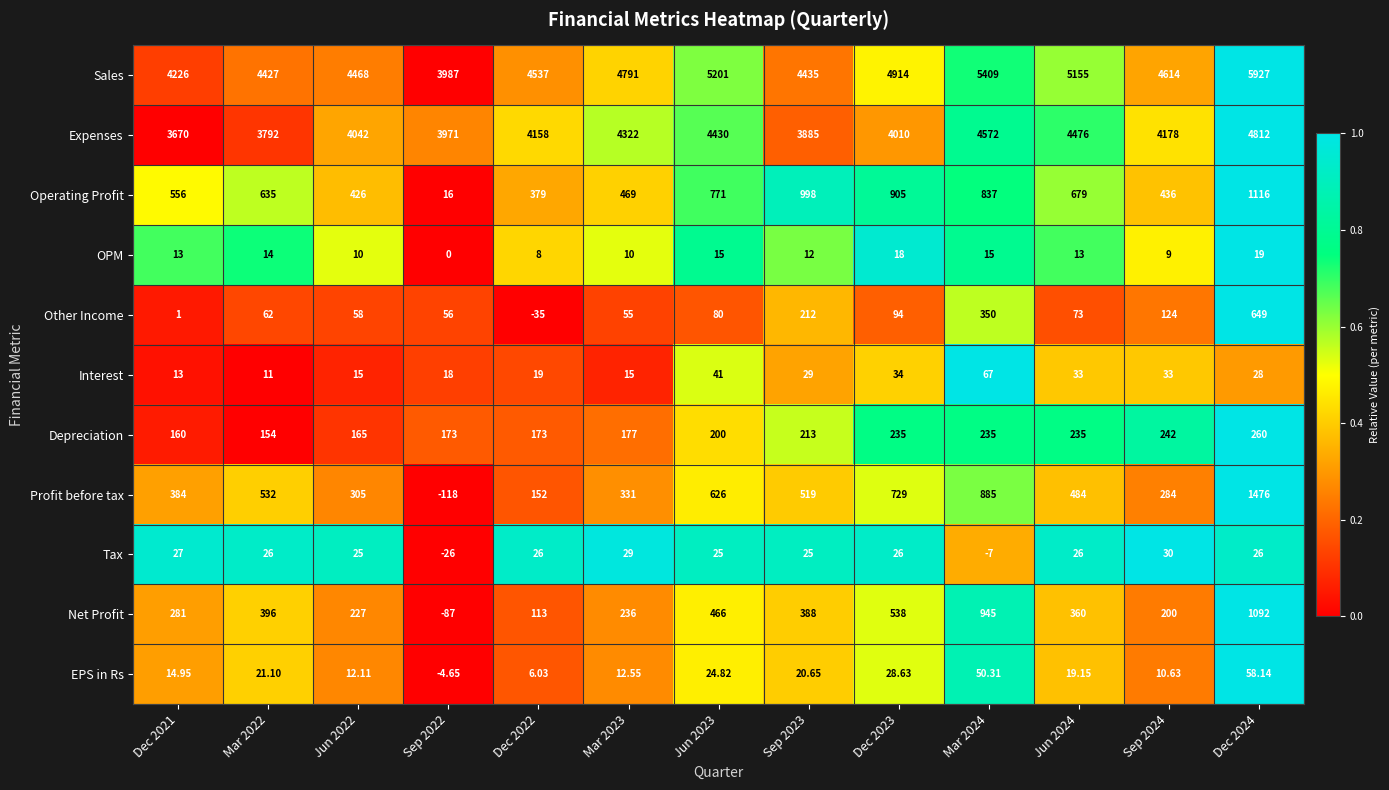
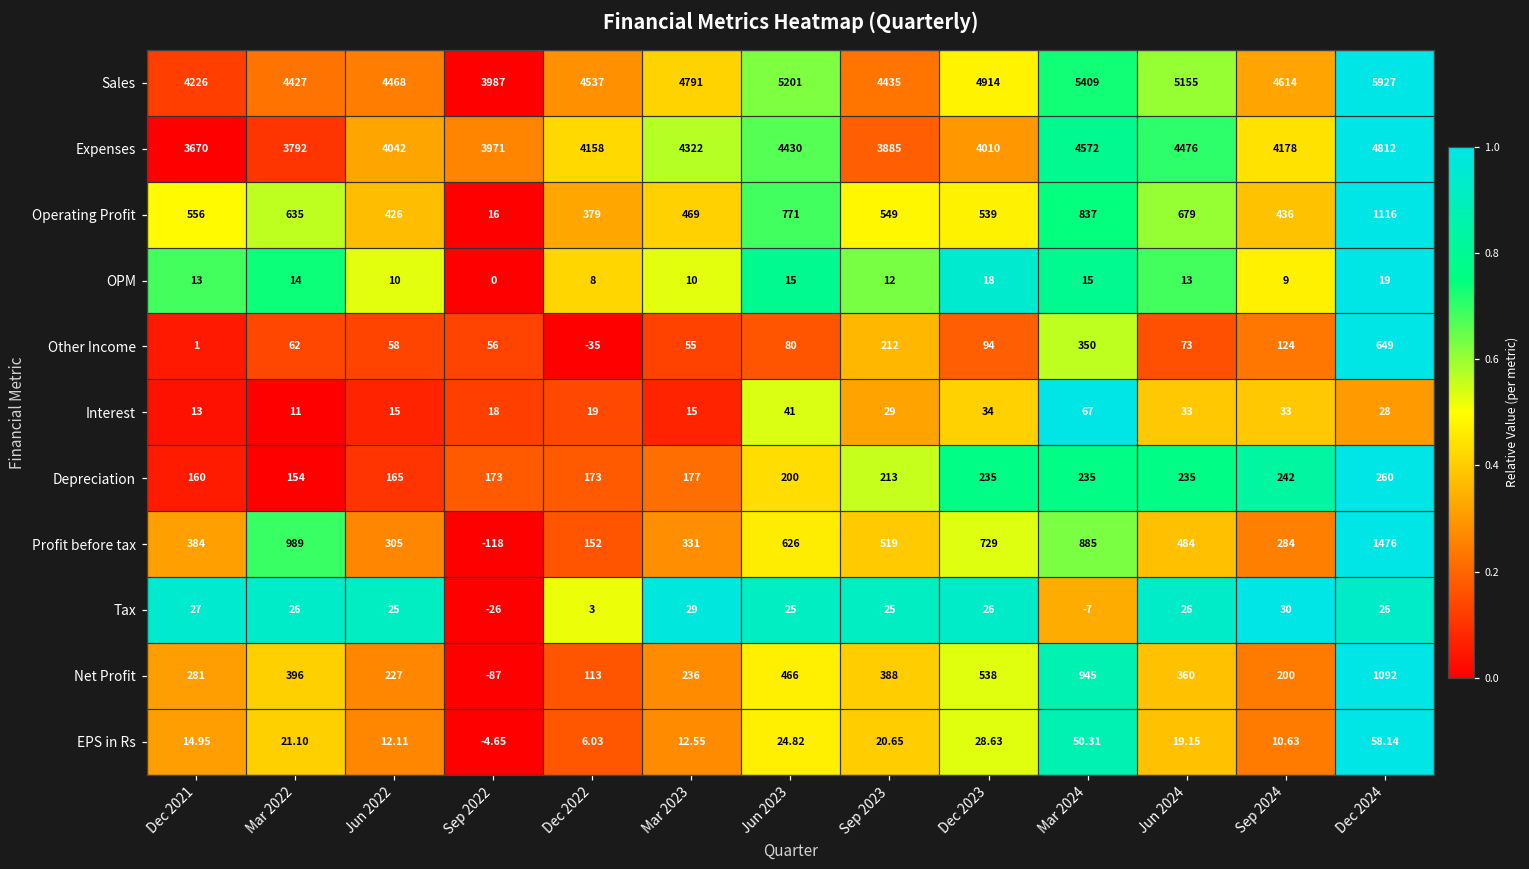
Operating Profit, Sep 2023: 998 -> 549
Operating Profit, Dec 2023: 905 -> 539
Profit before tax, Mar 2022: 532 -> 989
Tax, Dec 2022: 26 -> 3
